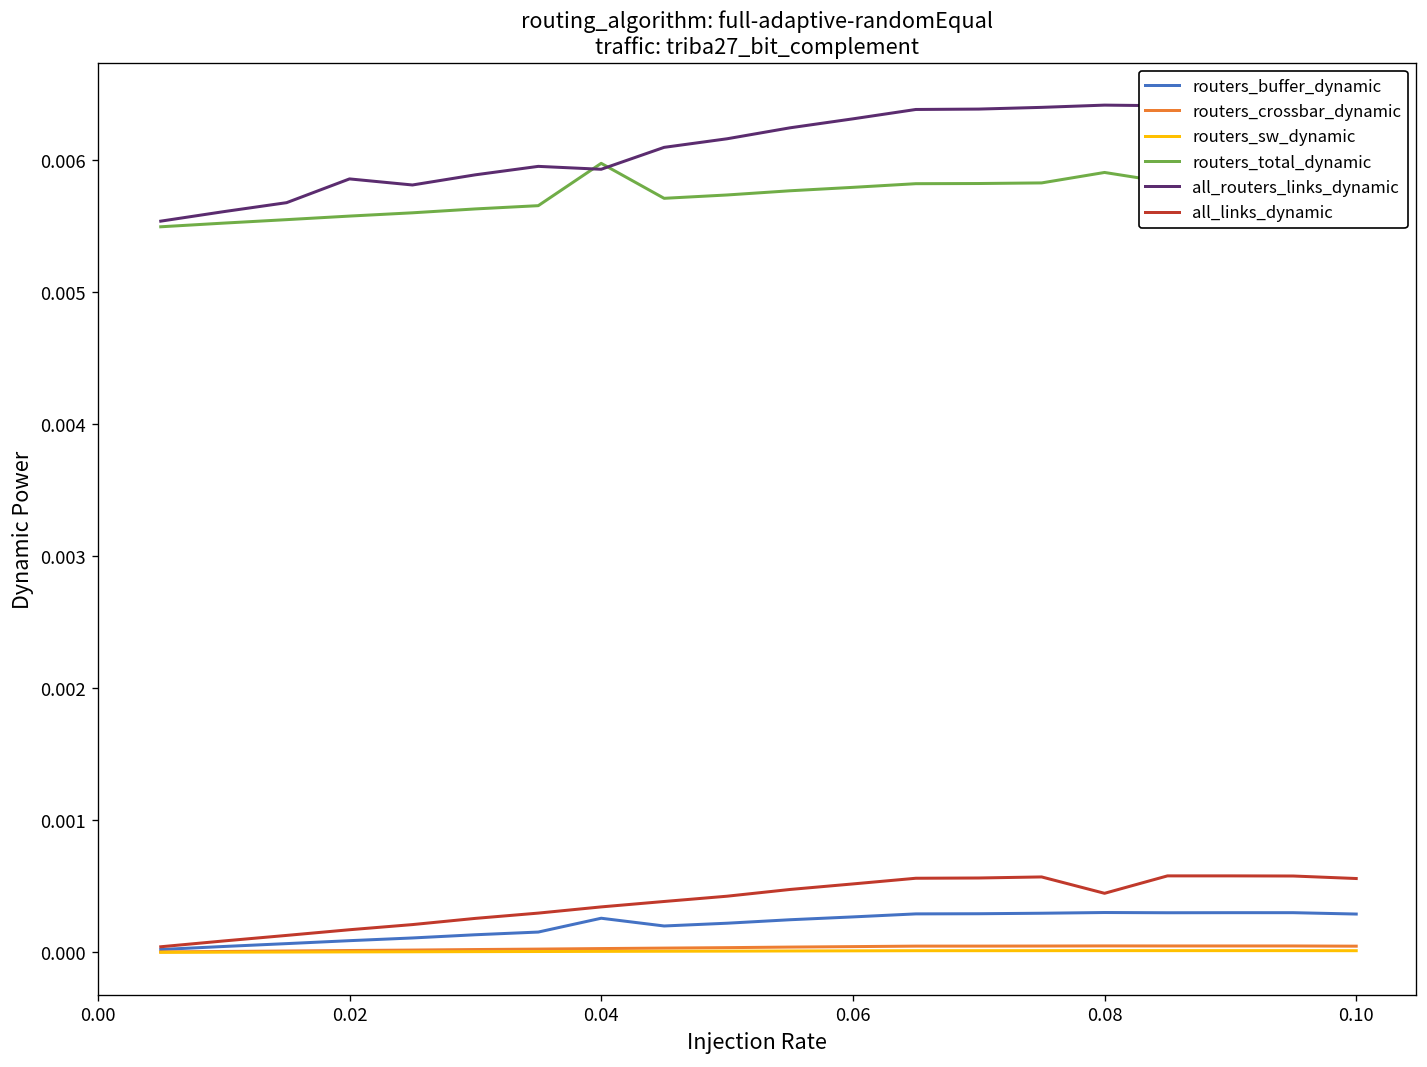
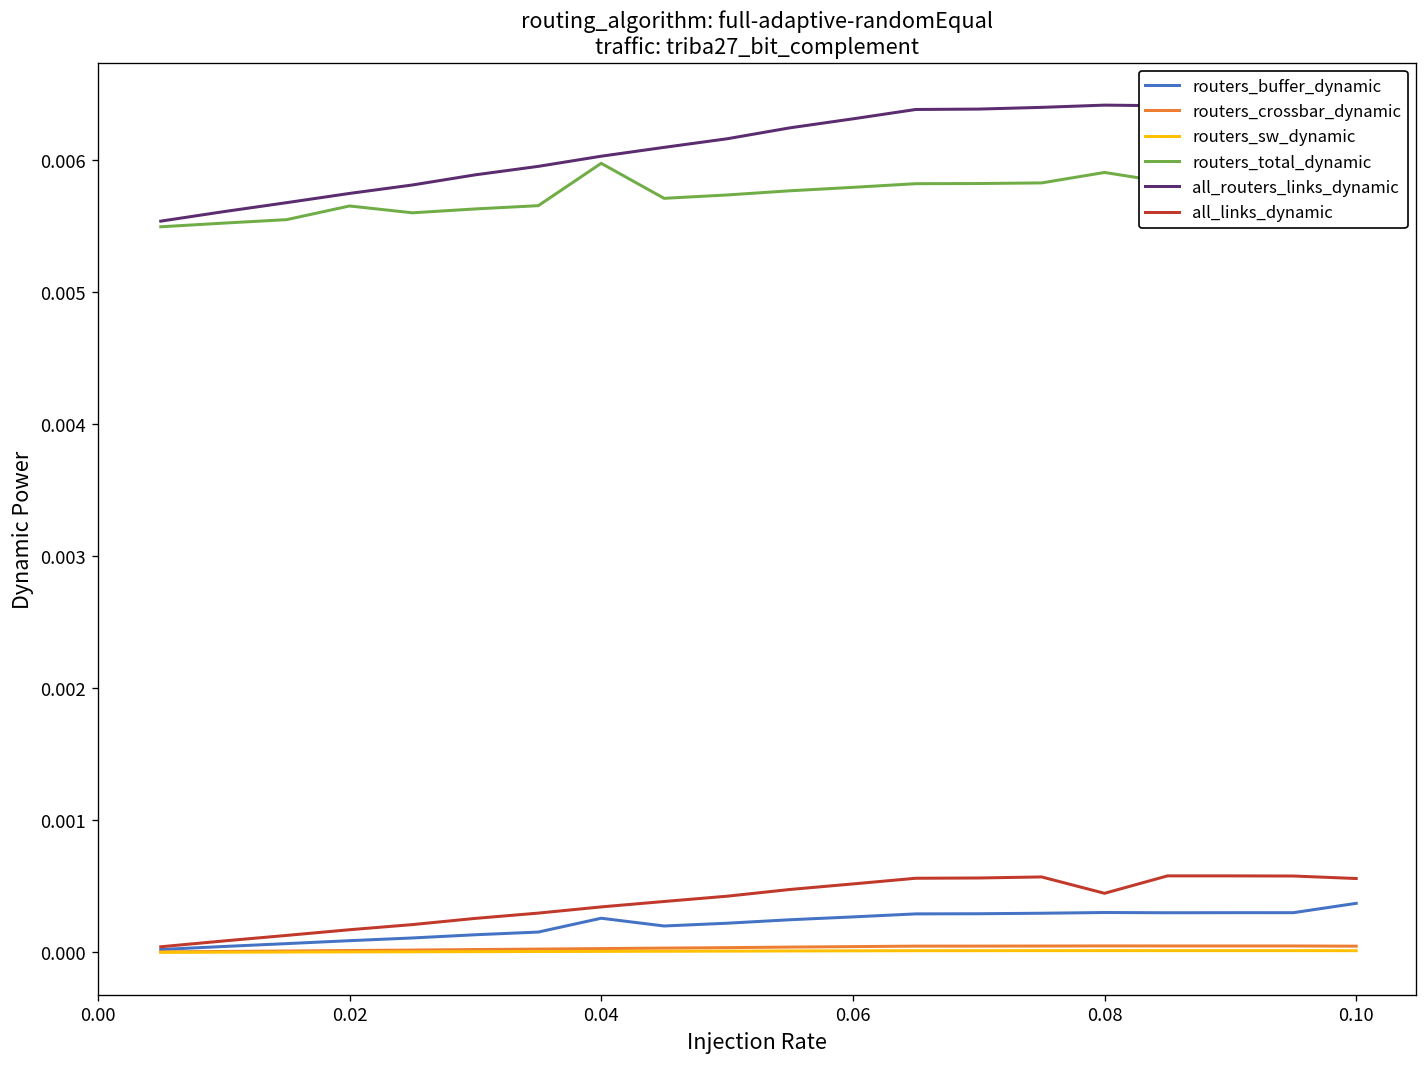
routers_total_dynamic, 0.02: 0.00558 -> 0.00565
all_routers_links_dynamic, 0.02: 0.00586 -> 0.00575
all_routers_links_dynamic, 0.04: 0.00593 -> 0.00603
routers_buffer_dynamic, 0.10: 0.00029 -> 0.00037
